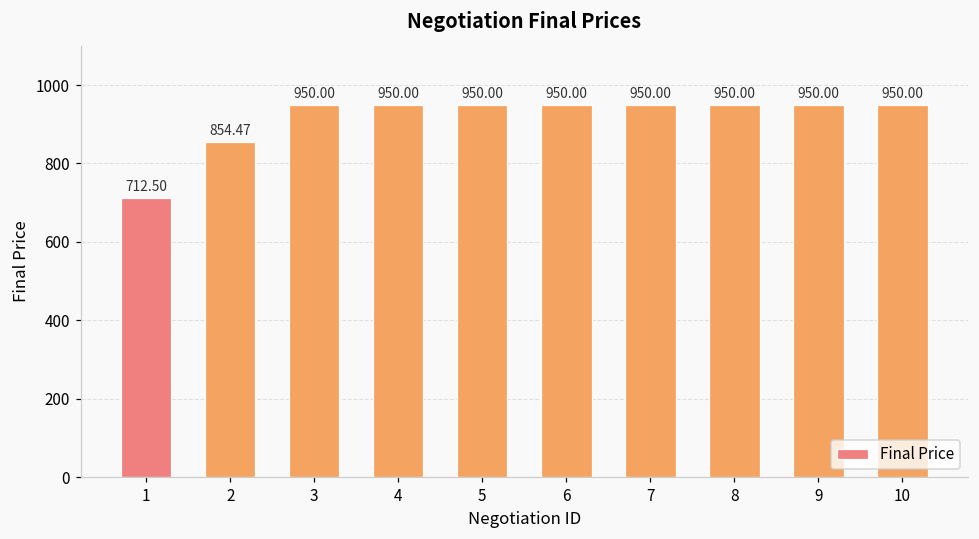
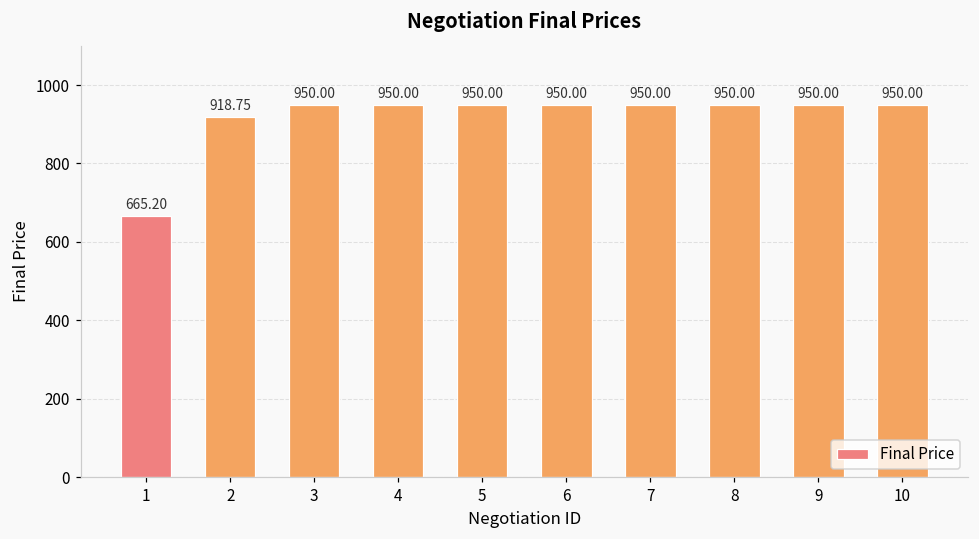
1: 712.50 -> 665.20
2: 854.47 -> 918.75
